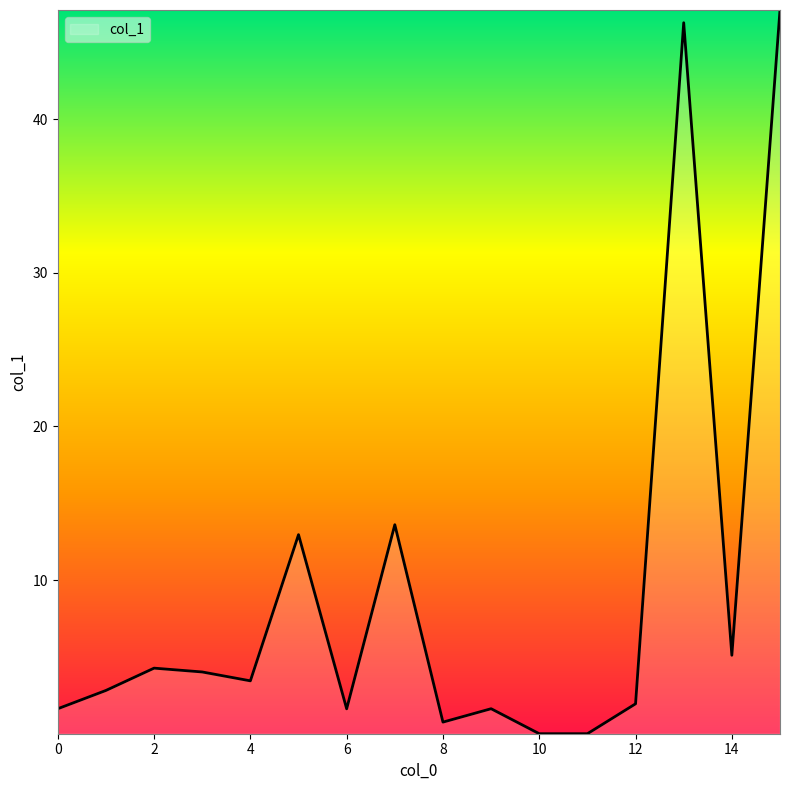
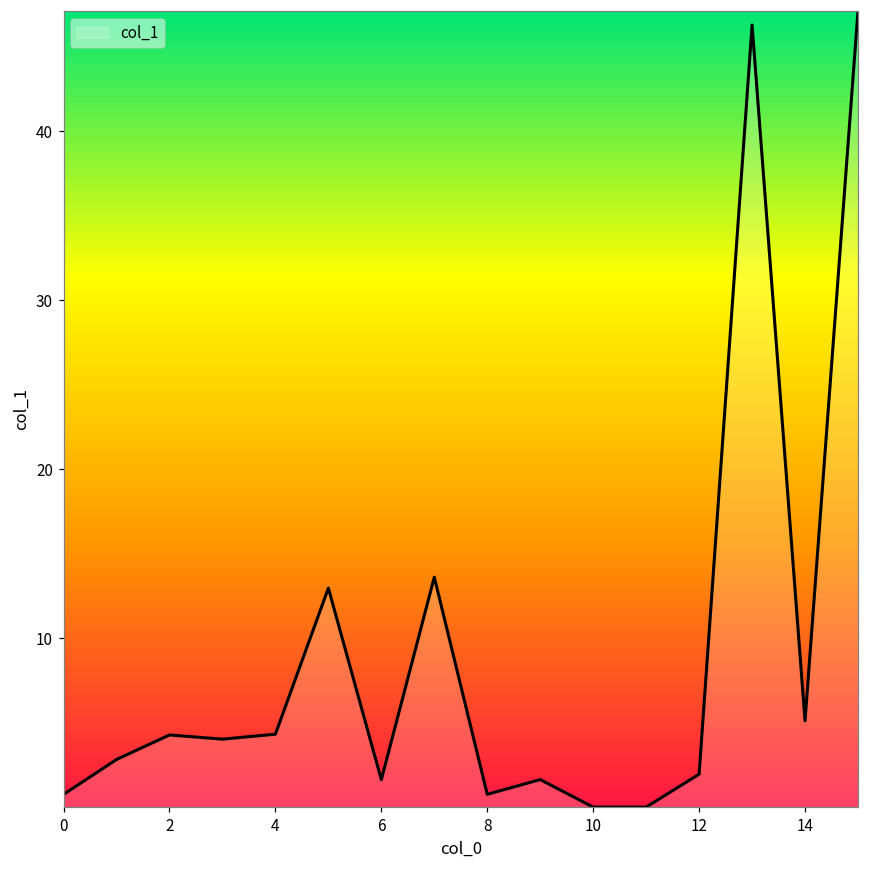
0: 1.6 -> 0.8
4: 3.4 -> 4.3
